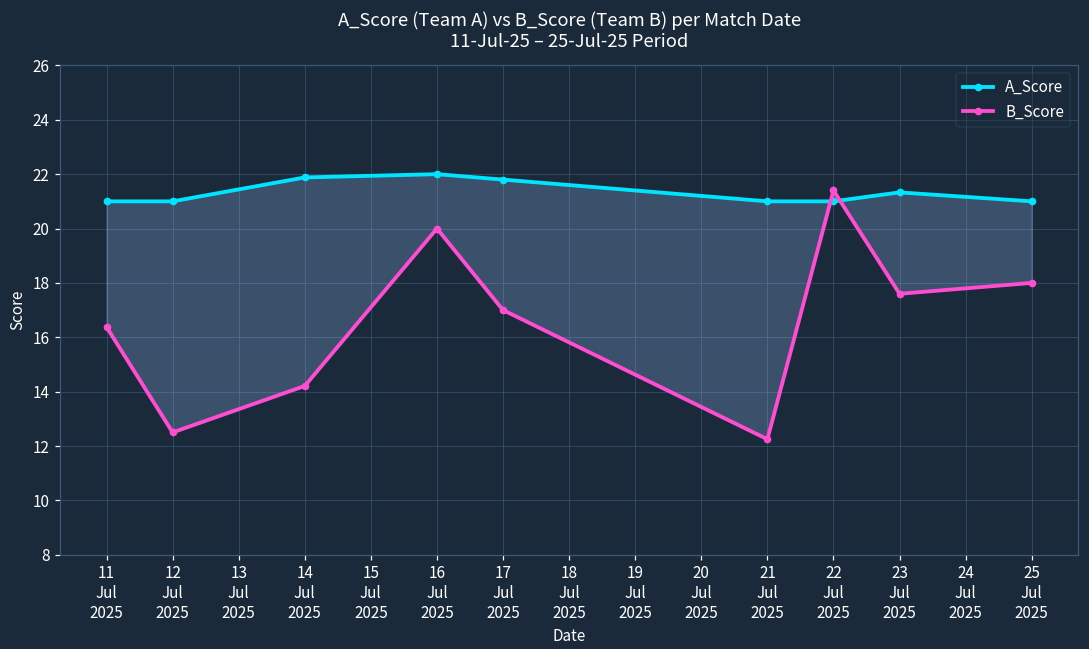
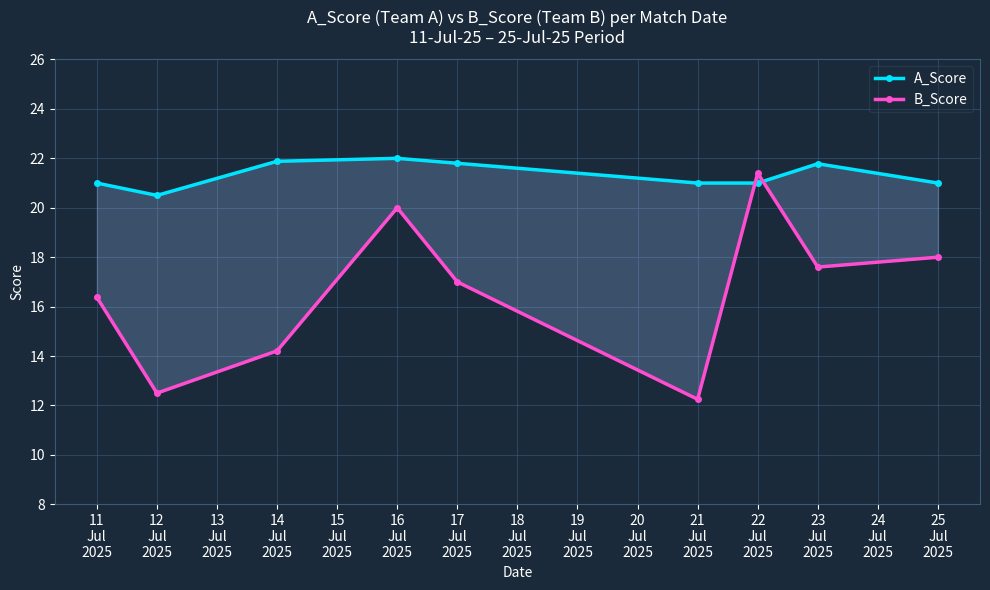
A_Score, 12 Jul 2025: 21.0 -> 20.5
A_Score, 23 Jul 2025: 21.3 -> 21.8
